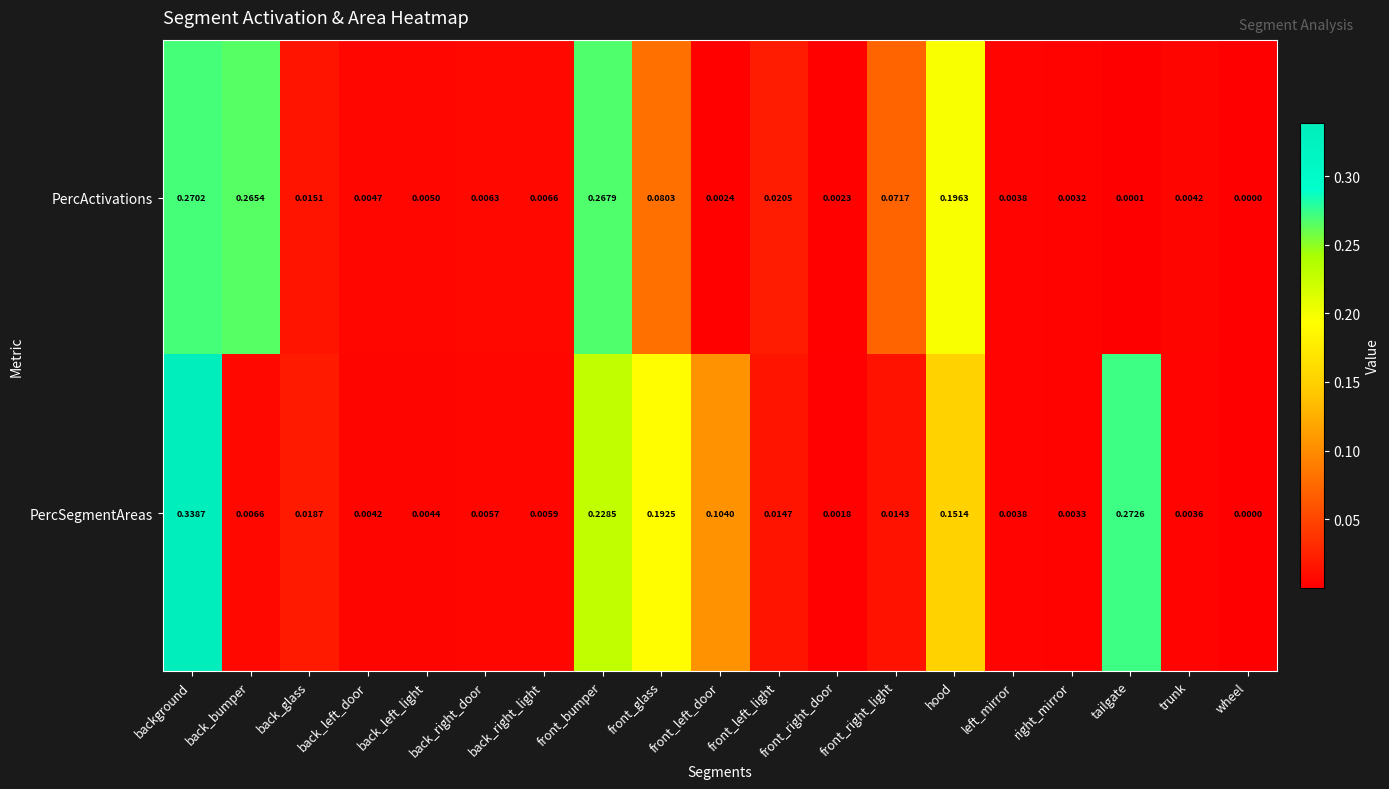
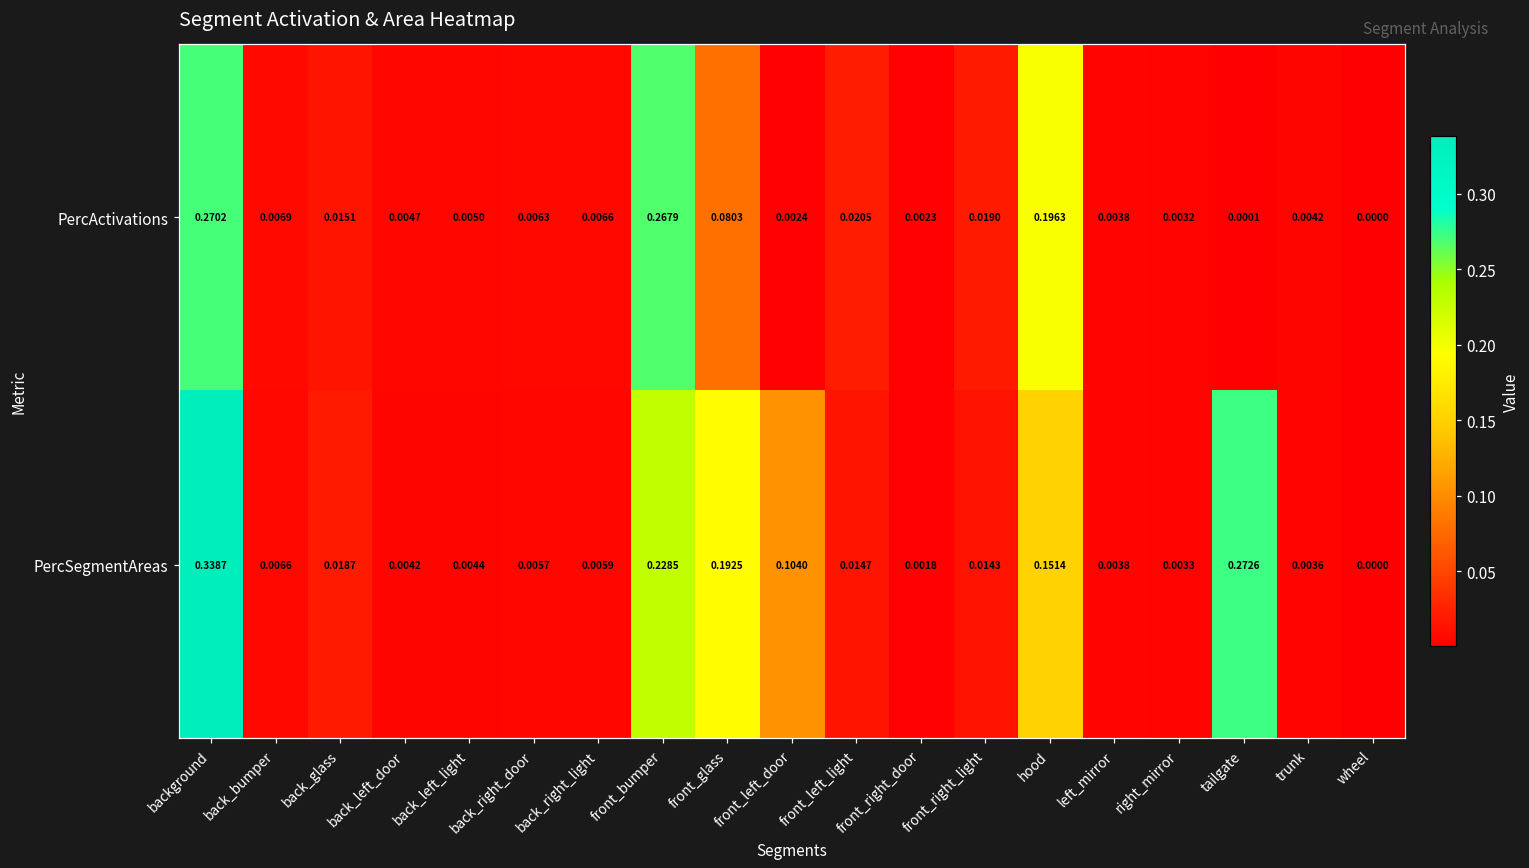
PercActivations, back_bumper: 0.2654 -> 0.0069
PercActivations, front_right_light: 0.0717 -> 0.0190
